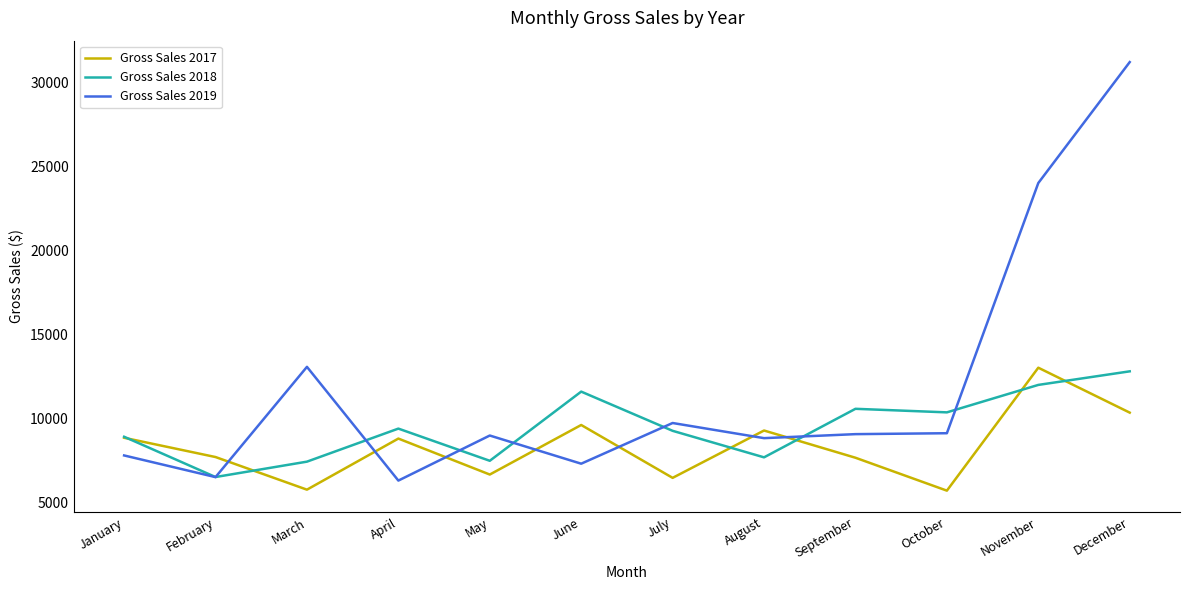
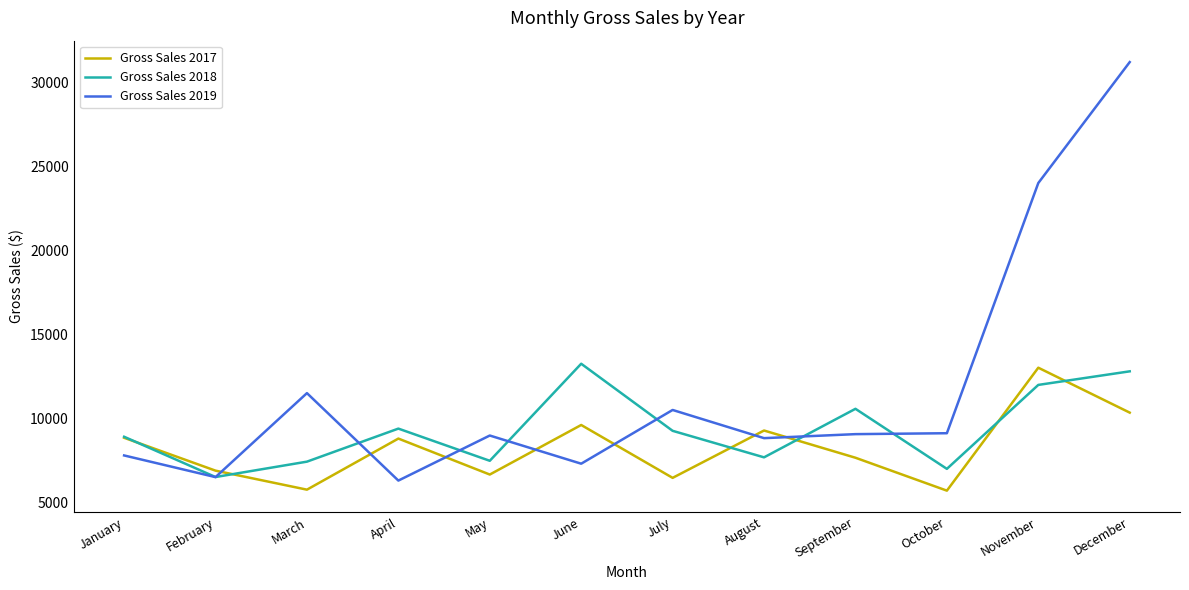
Gross Sales 2017, February: 7700 -> 6900
Gross Sales 2019, March: 13100 -> 11500
Gross Sales 2018, June: 11600 -> 13300
Gross Sales 2019, July: 9700 -> 10500
Gross Sales 2018, October: 10400 -> 7000
